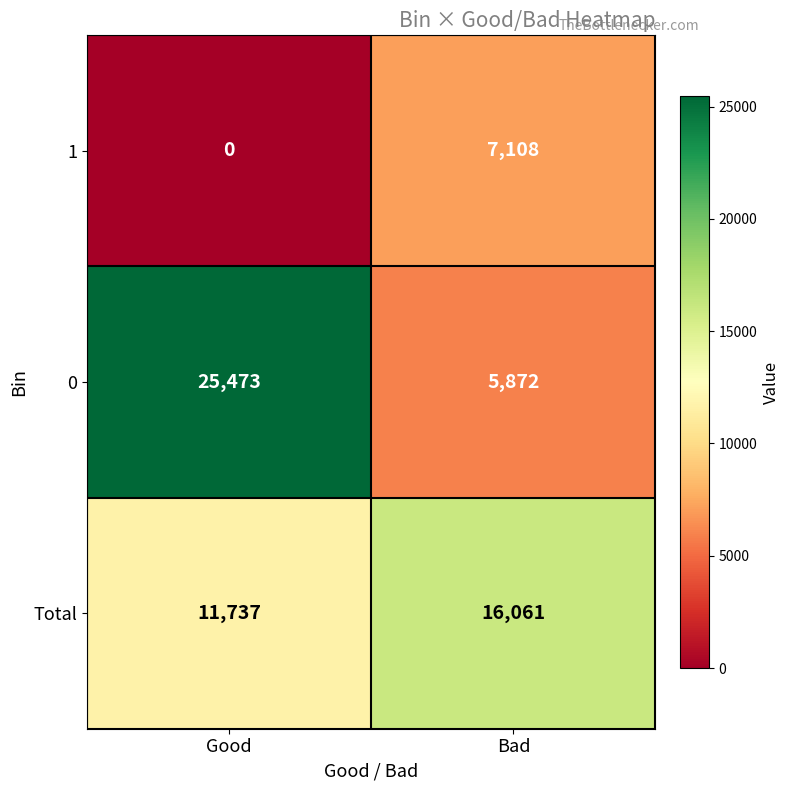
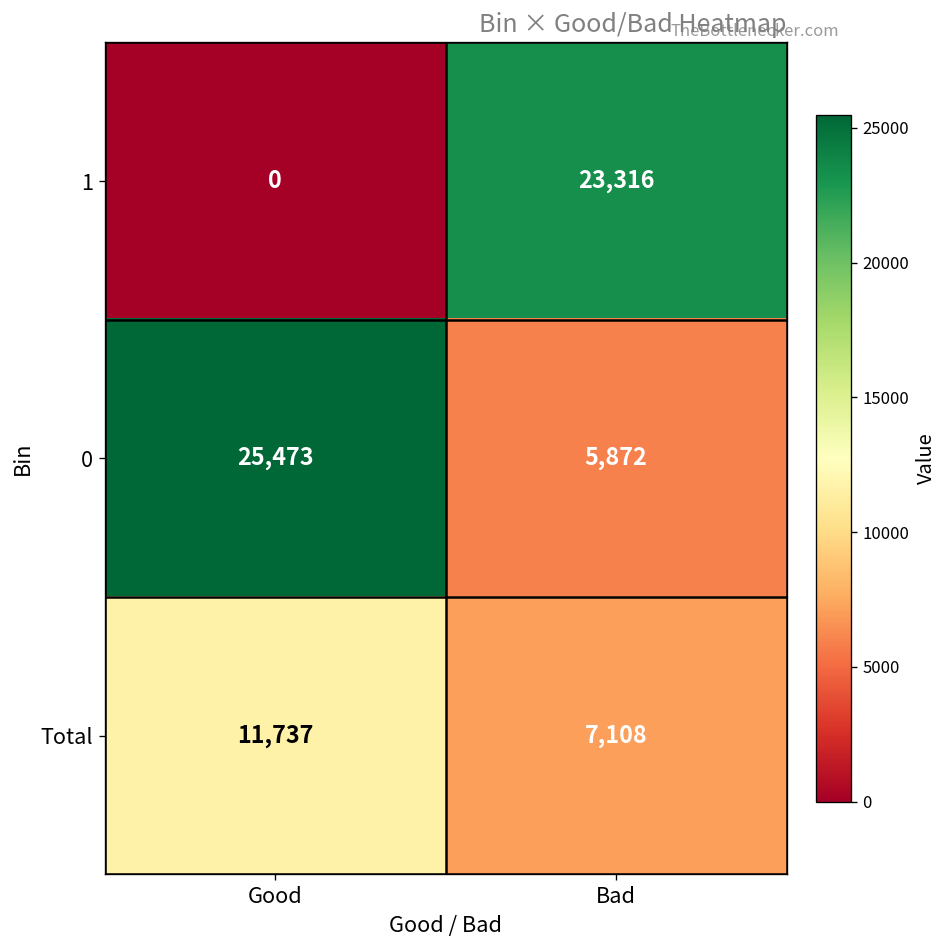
1, Bad: 7,108 -> 23,316
Total, Bad: 16,061 -> 7,108
